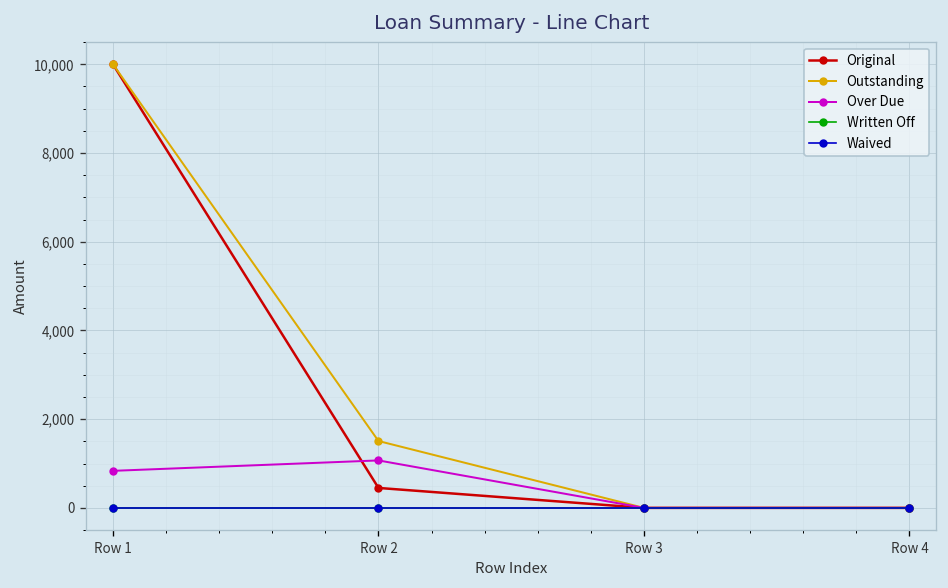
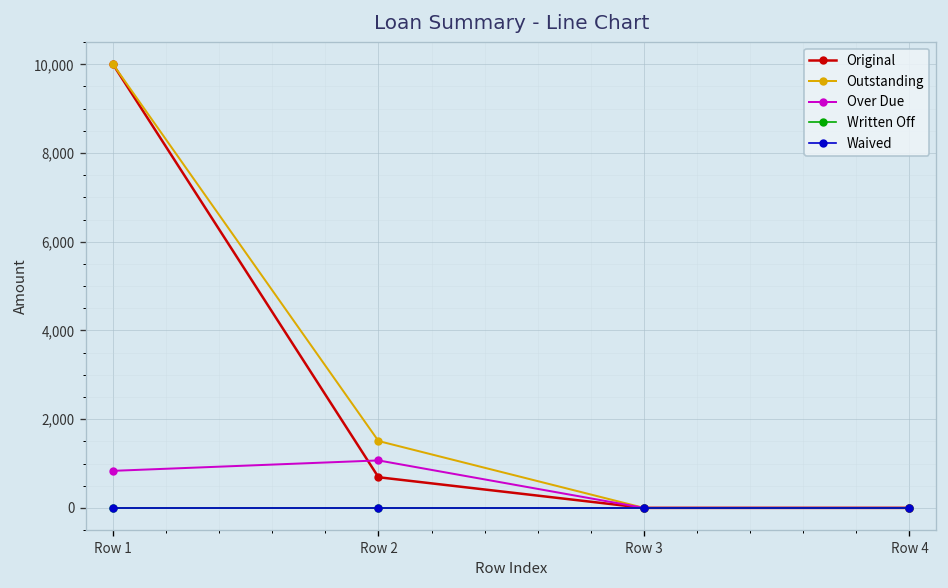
Original, Row 2: 400 -> 700
